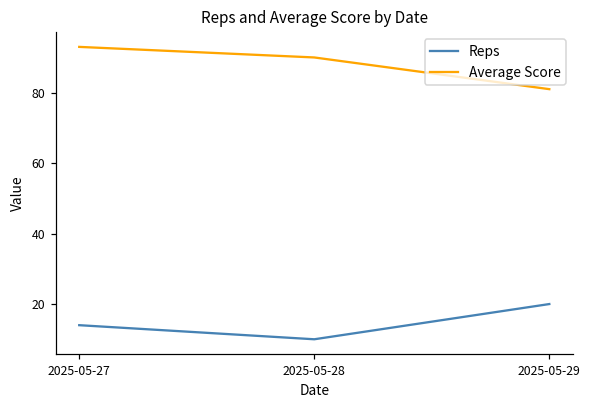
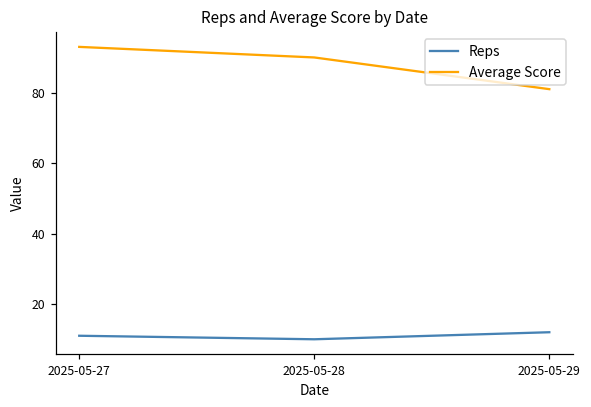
Reps, 2025-05-27: 14 -> 11
Reps, 2025-05-29: 20 -> 12
